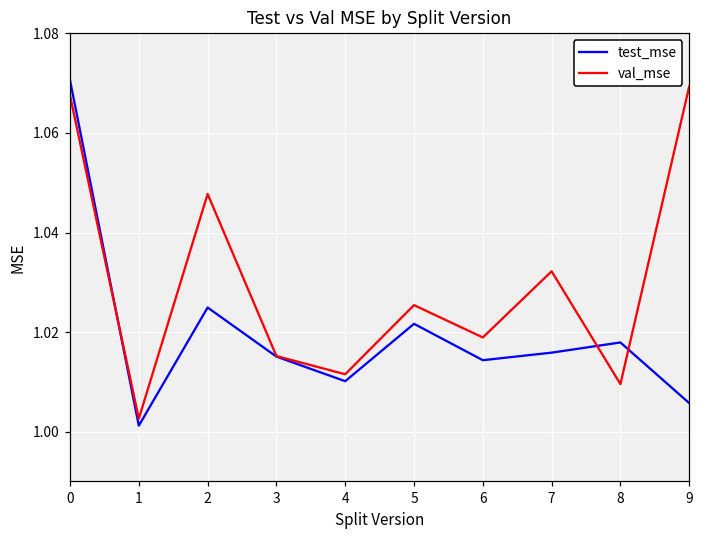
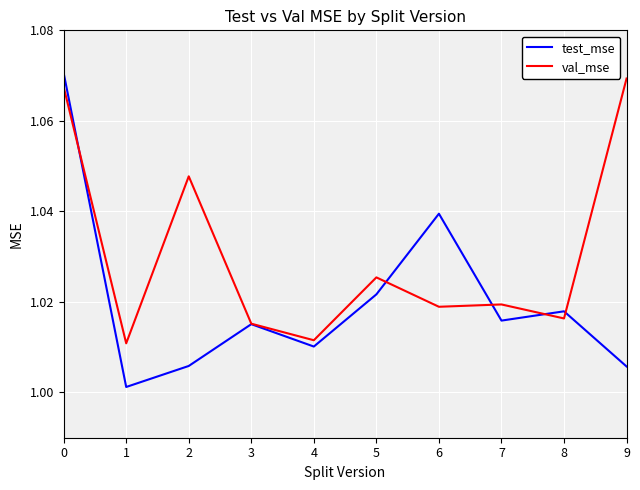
val_mse, 1: 1.003 -> 1.011
test_mse, 2: 1.025 -> 1.006
test_mse, 6: 1.014 -> 1.039
val_mse, 7: 1.032 -> 1.019
val_mse, 8: 1.010 -> 1.016
